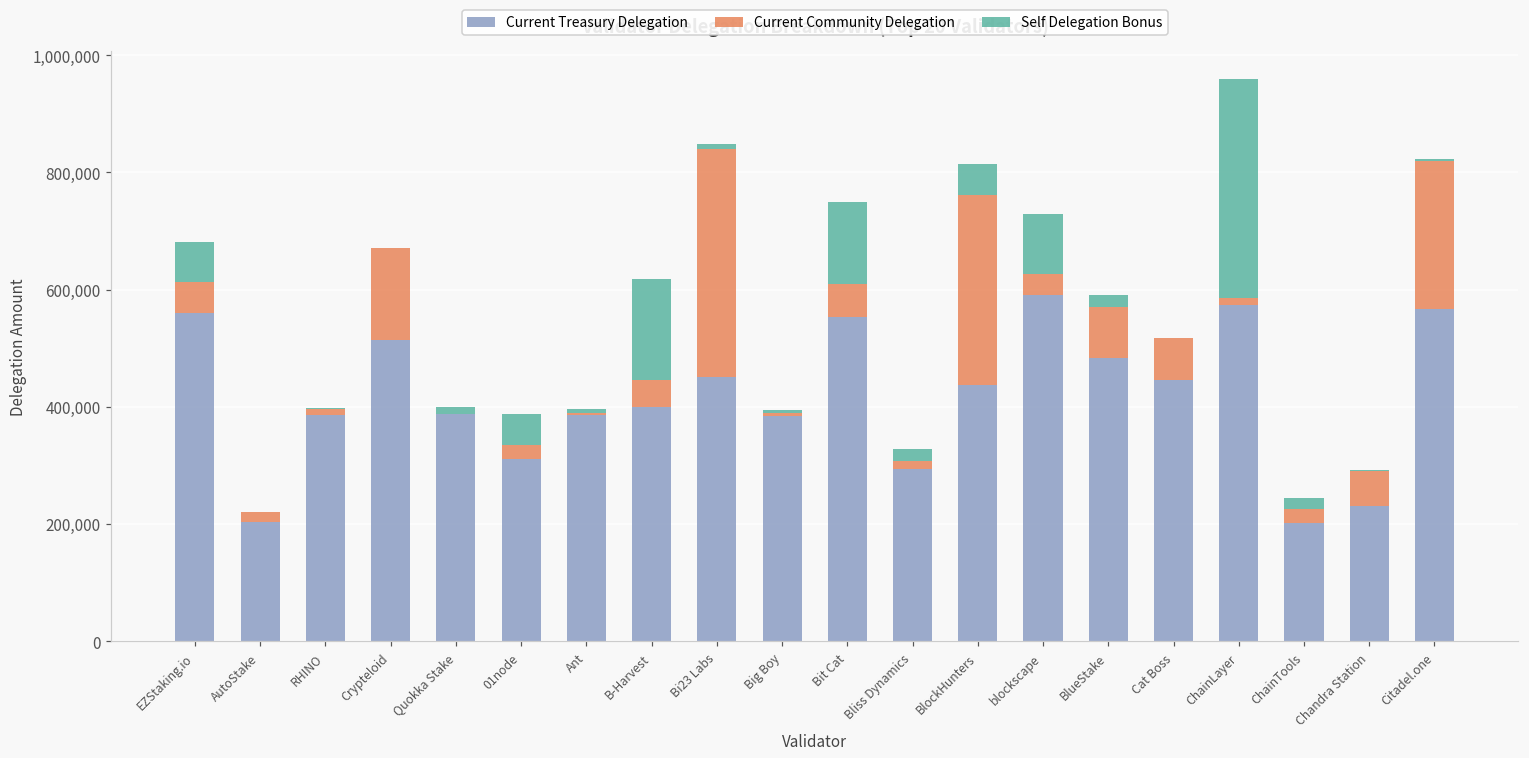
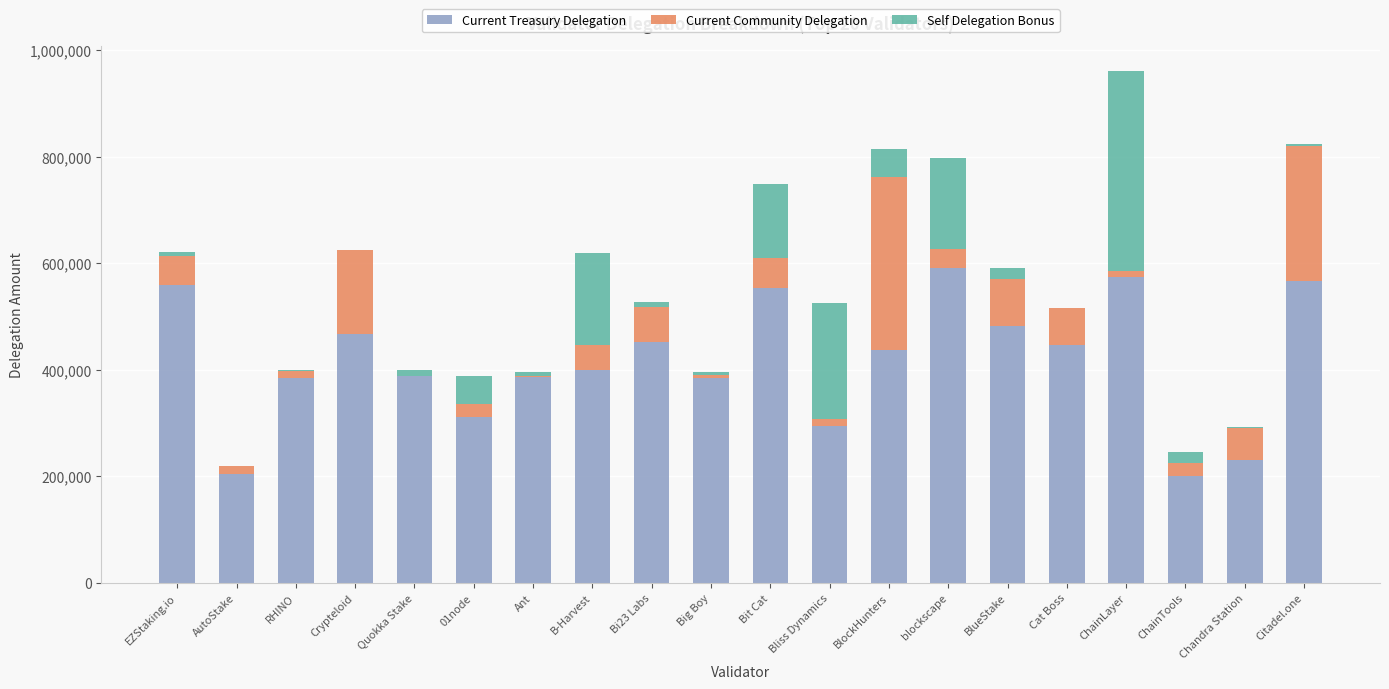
Self Delegation Bonus, EZStaking.io: 70,000 -> 10,000
Current Treasury Delegation, Crypteloid: 510,000 -> 470,000
Current Community Delegation, Bi23 Labs: 390,000 -> 70,000
Self Delegation Bonus, Bliss Dynamics: 20,000 -> 220,000
Self Delegation Bonus, blockscape: 100,000 -> 170,000
